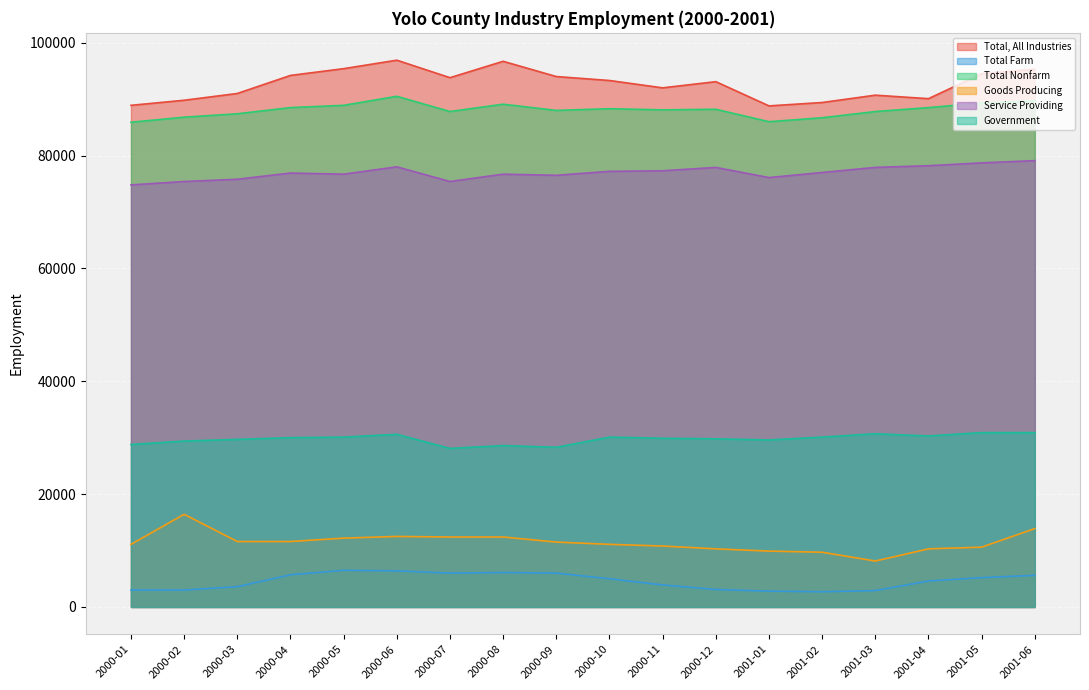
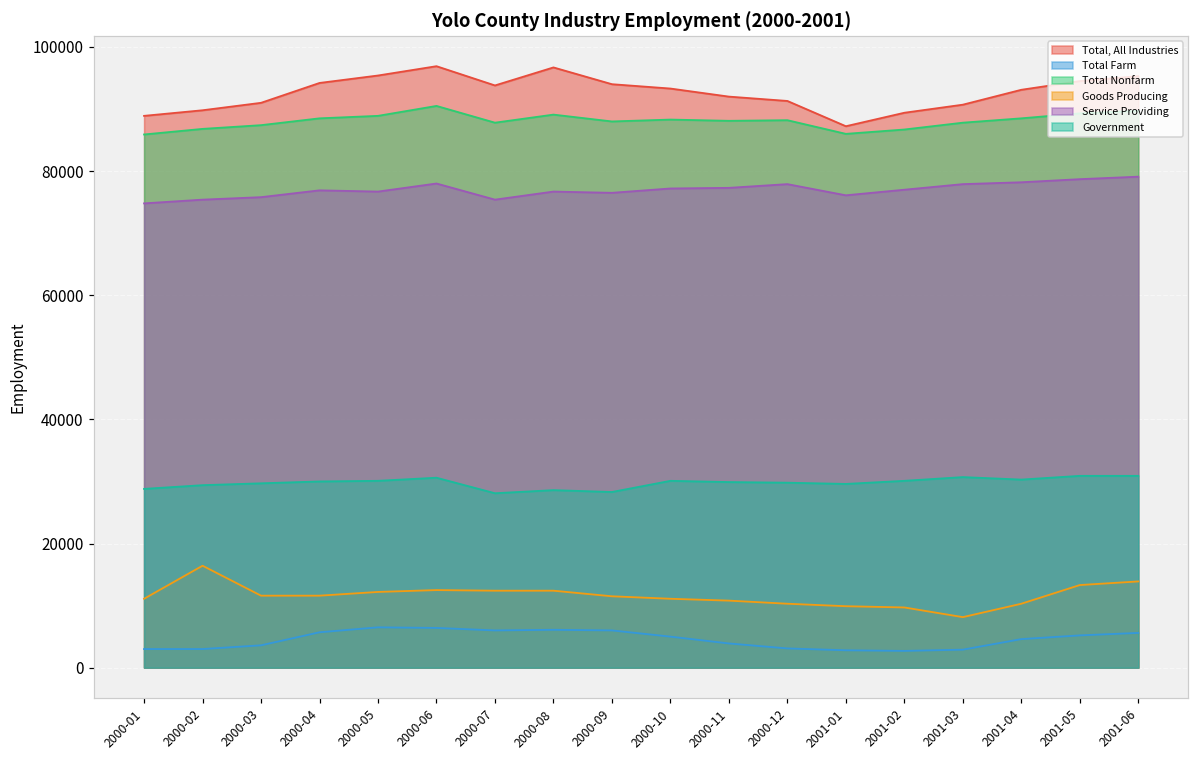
Total, All Industries, 2000-12: 93000 -> 91000
Total, All Industries, 2001-01: 89000 -> 87000
Total, All Industries, 2001-04: 90000 -> 93000
Goods Producing, 2001-05: 11000 -> 13000
